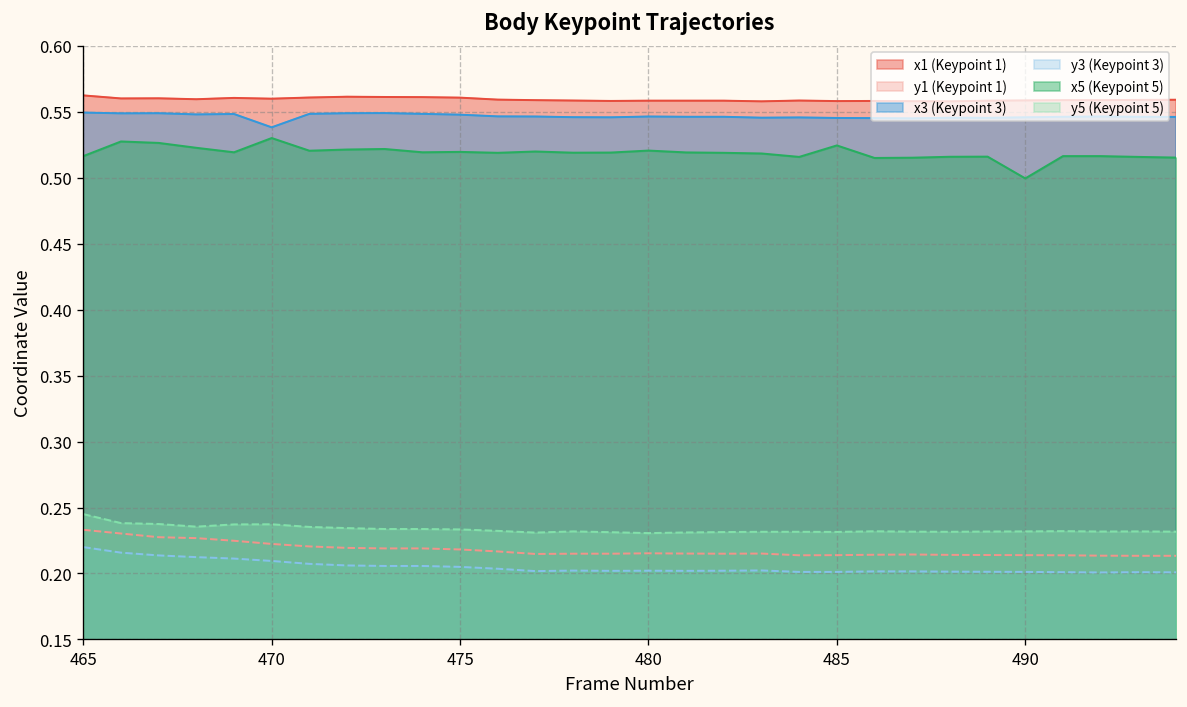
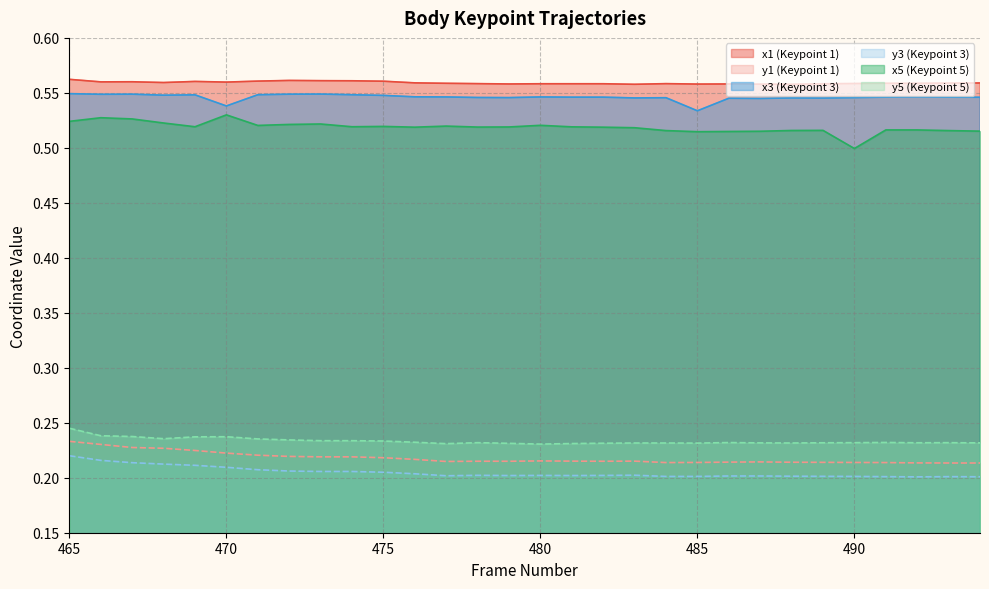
x5 (Keypoint 5), 465: 0.516 -> 0.524
x3 (Keypoint 3), 485: 0.545 -> 0.534
x5 (Keypoint 5), 485: 0.524 -> 0.515
